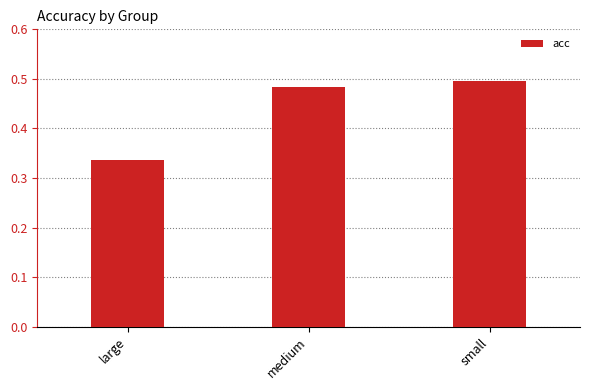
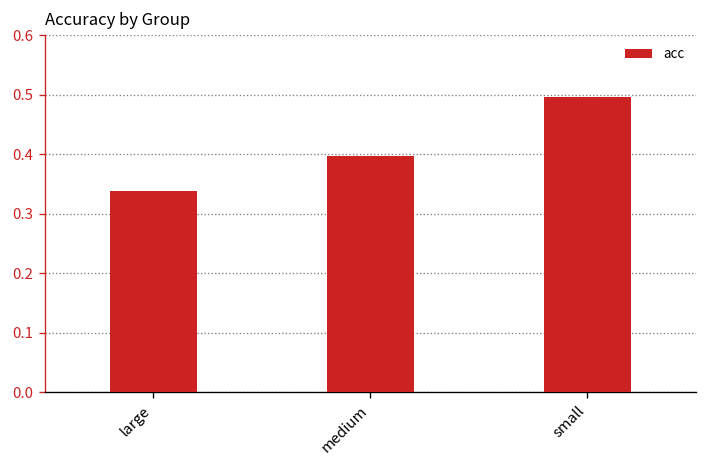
medium: 0.48 -> 0.40
